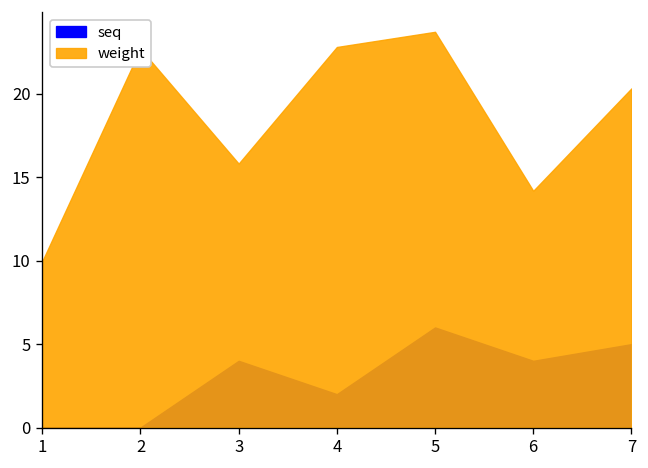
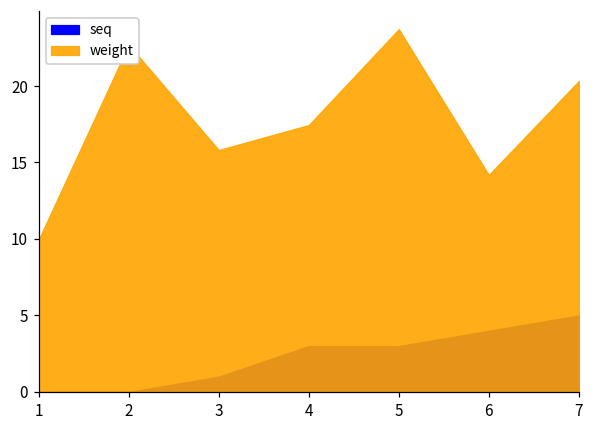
seq, 3: 4 -> 1
seq, 4: 2 -> 3
weight, 4: 22.8 -> 17.5
seq, 5: 6 -> 3
